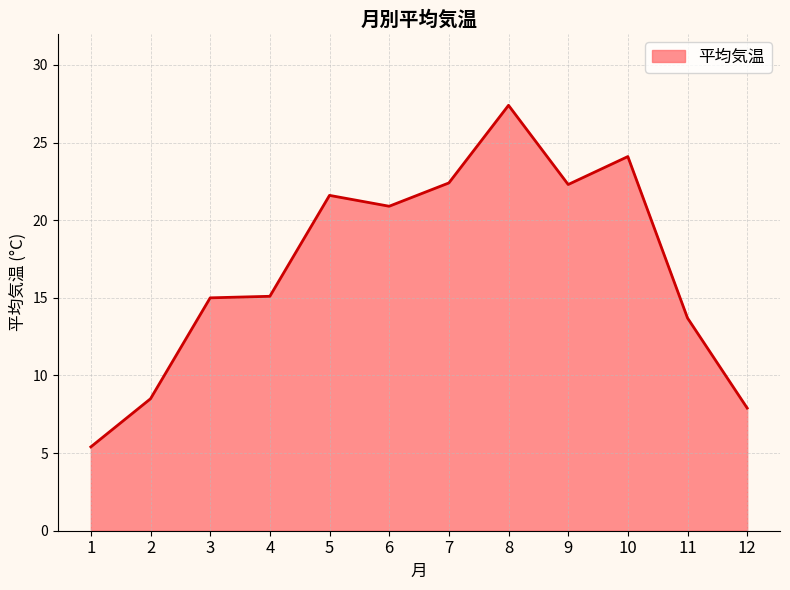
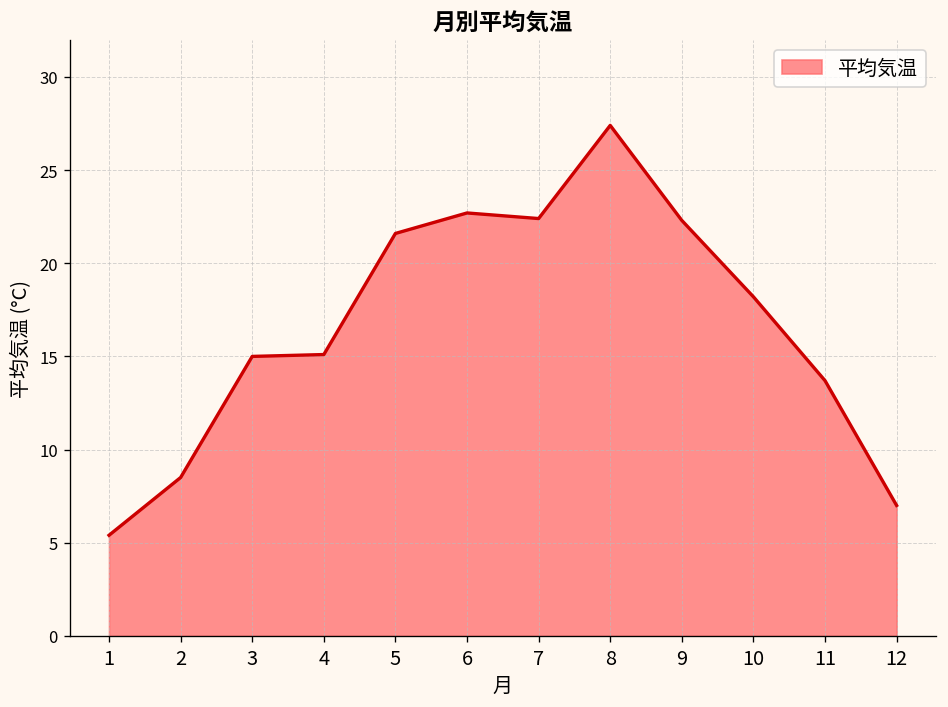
6: 20.9 -> 22.7
10: 24.1 -> 18.2
12: 7.9 -> 7.0
